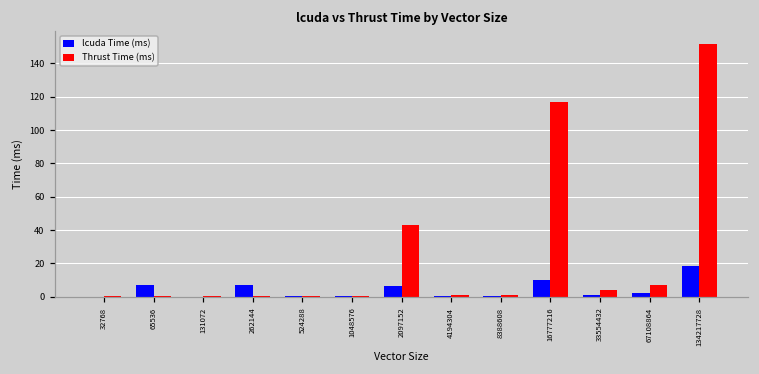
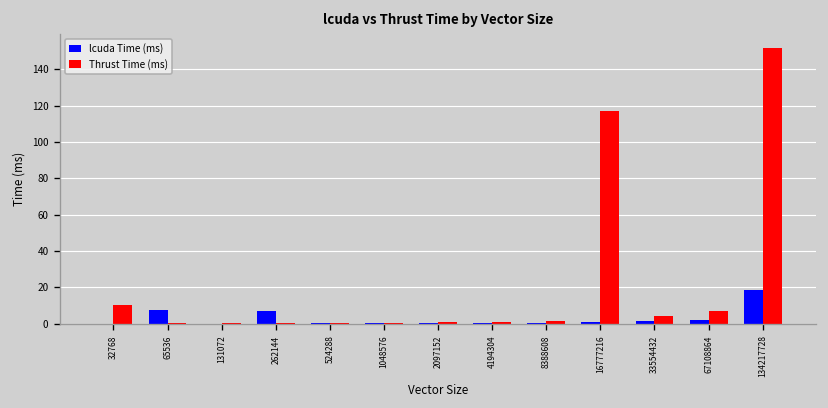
Thrust Time (ms), 32768: 1 -> 10
lcuda Time (ms), 2097152: 6 -> 0
Thrust Time (ms), 2097152: 43 -> 1
lcuda Time (ms), 16777216: 10 -> 1
